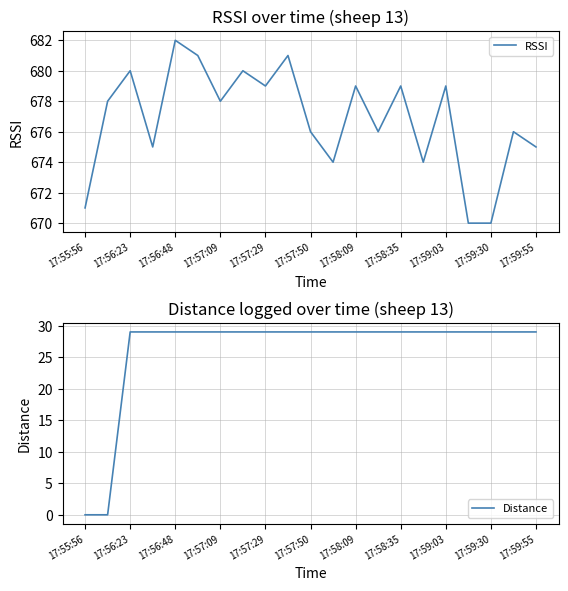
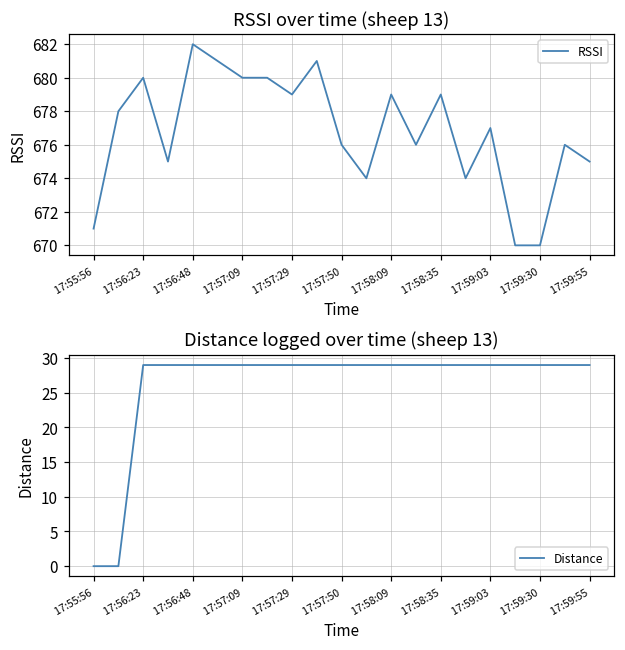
RSSI over time (sheep 13), 17:57:09: 678 -> 680
RSSI over time (sheep 13), 17:59:03: 679 -> 677
